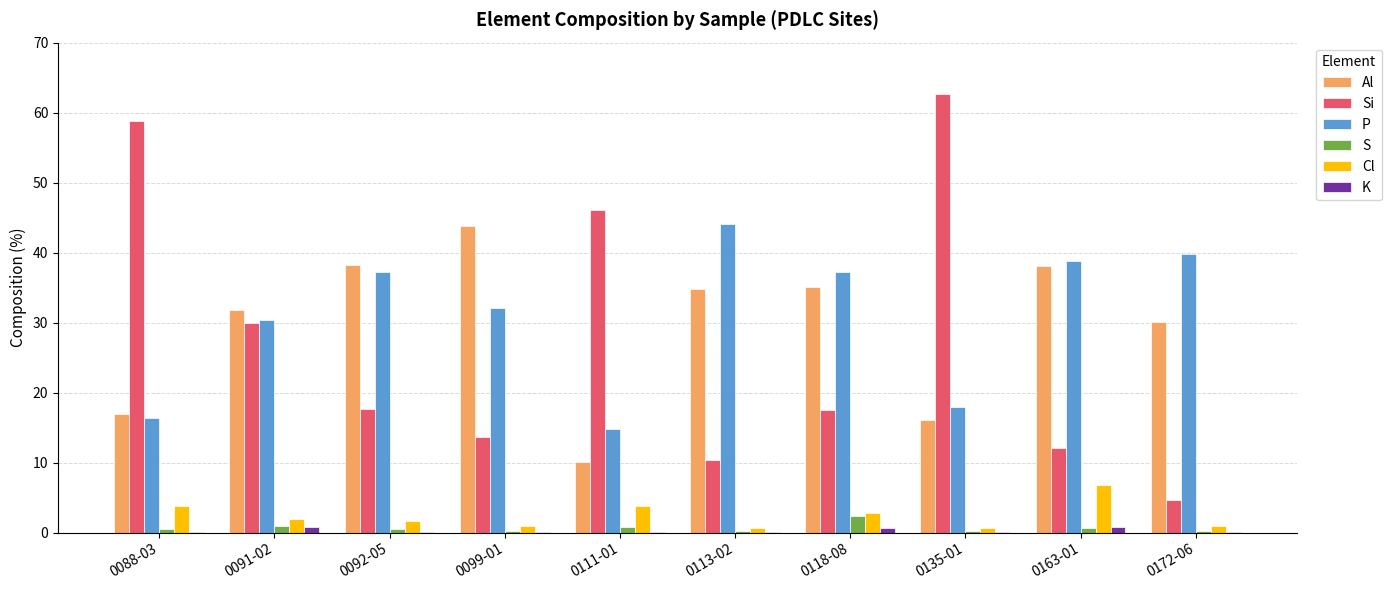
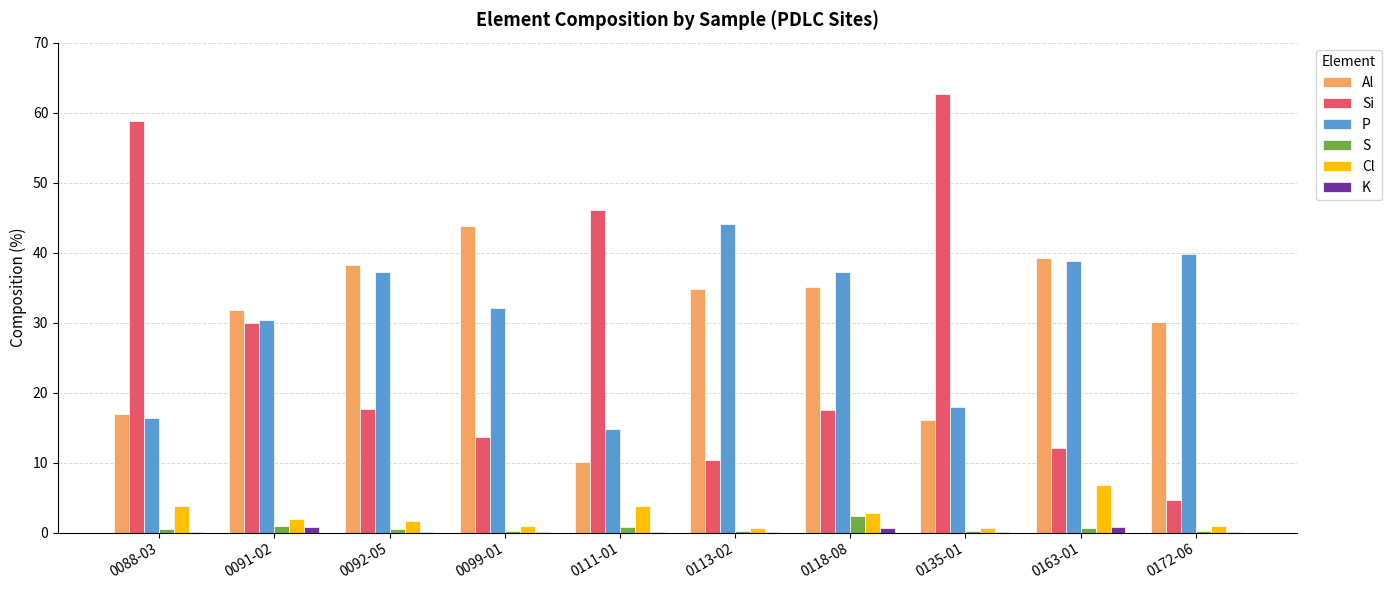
Al, 0163-01: 38 -> 39
